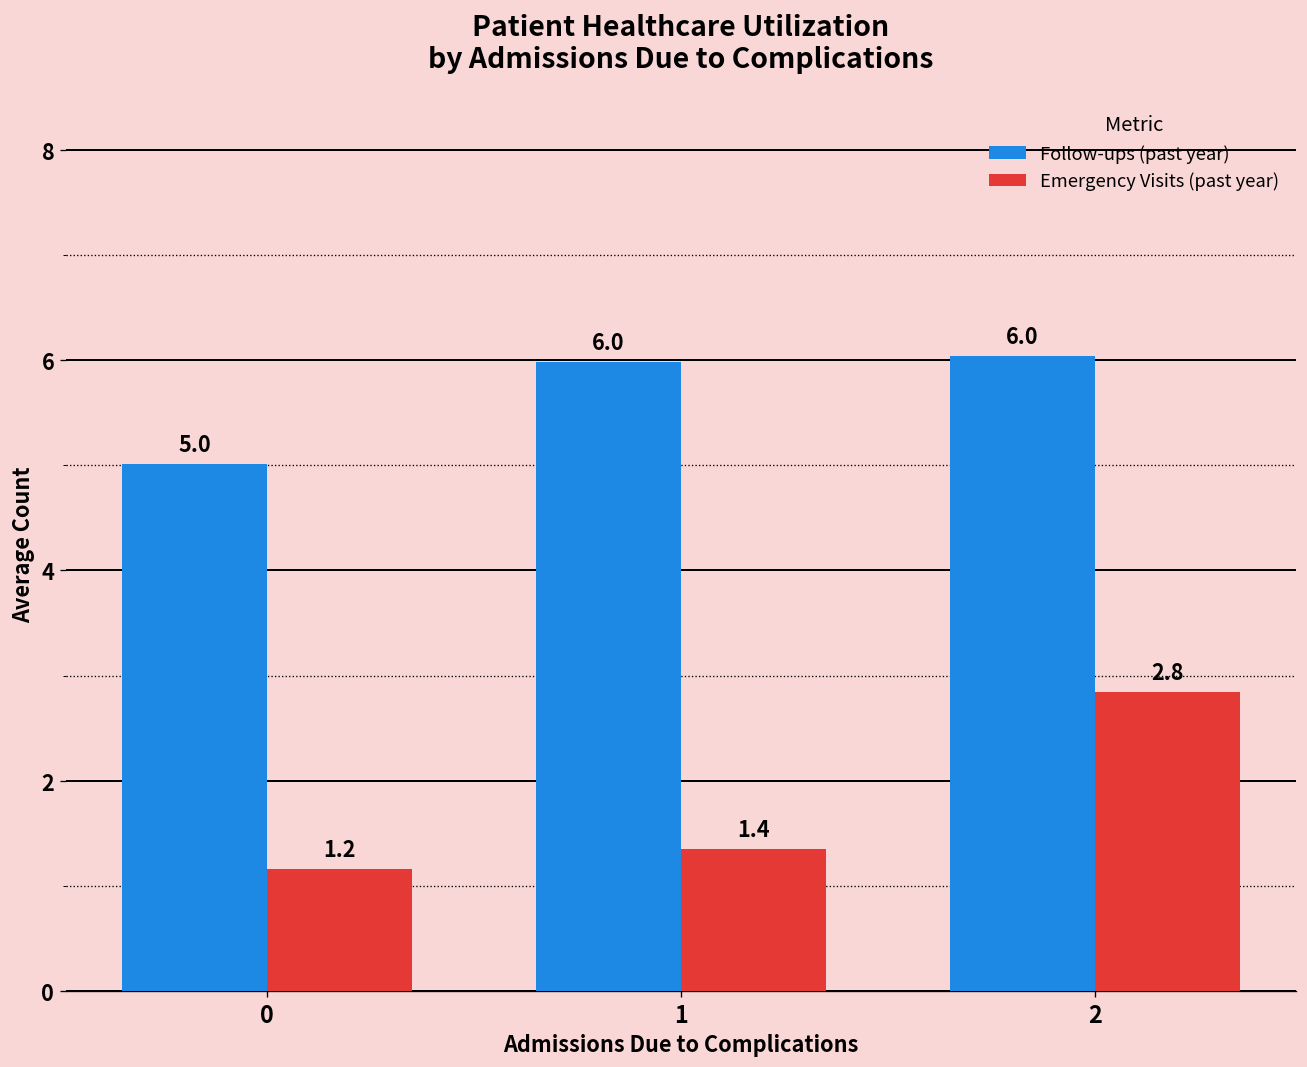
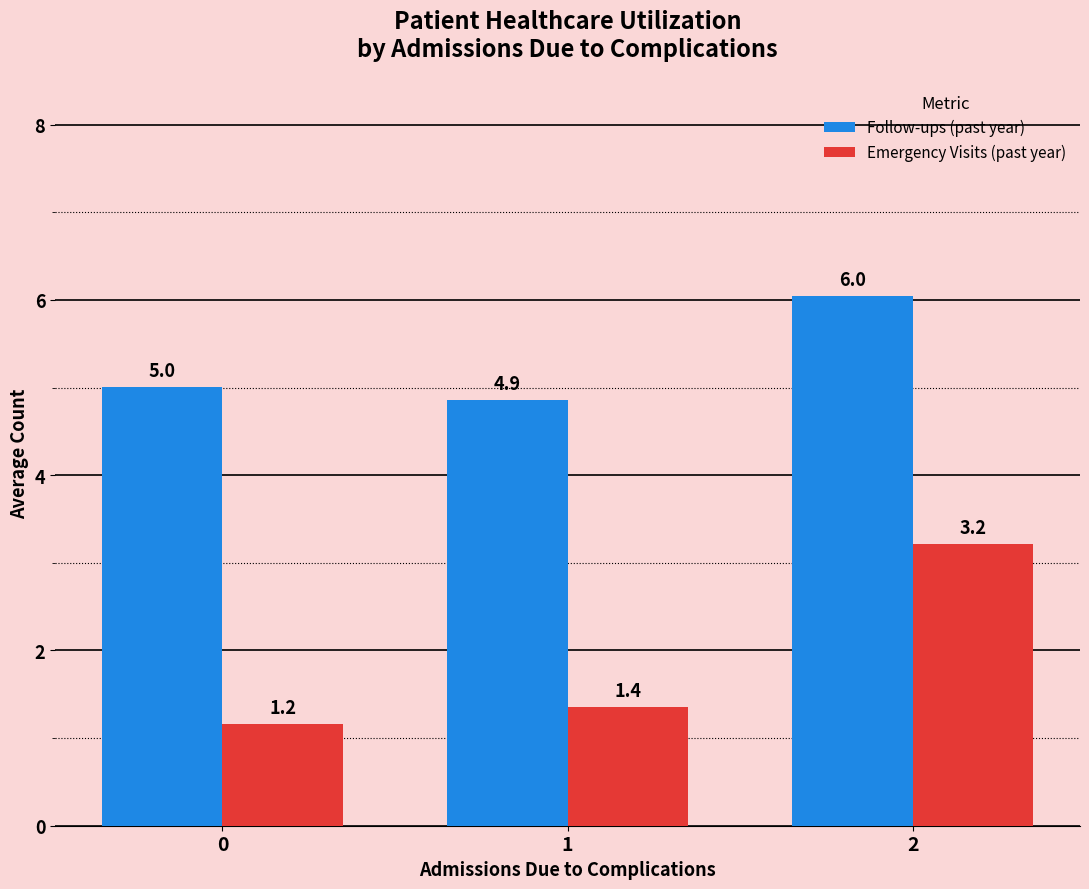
Follow-ups (past year), 1: 6.0 -> 4.9
Emergency Visits (past year), 2: 2.8 -> 3.2
